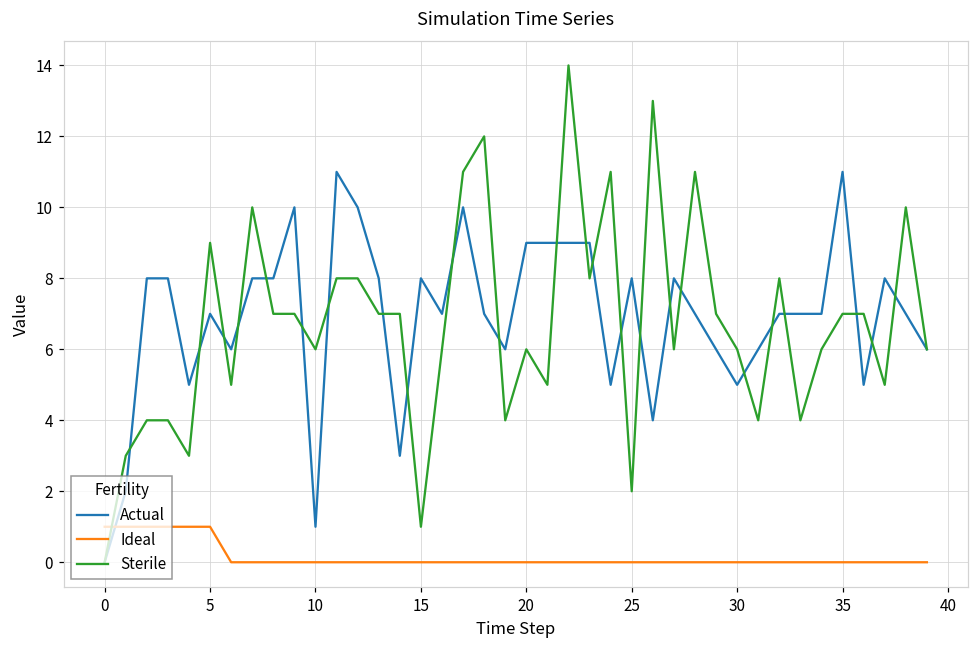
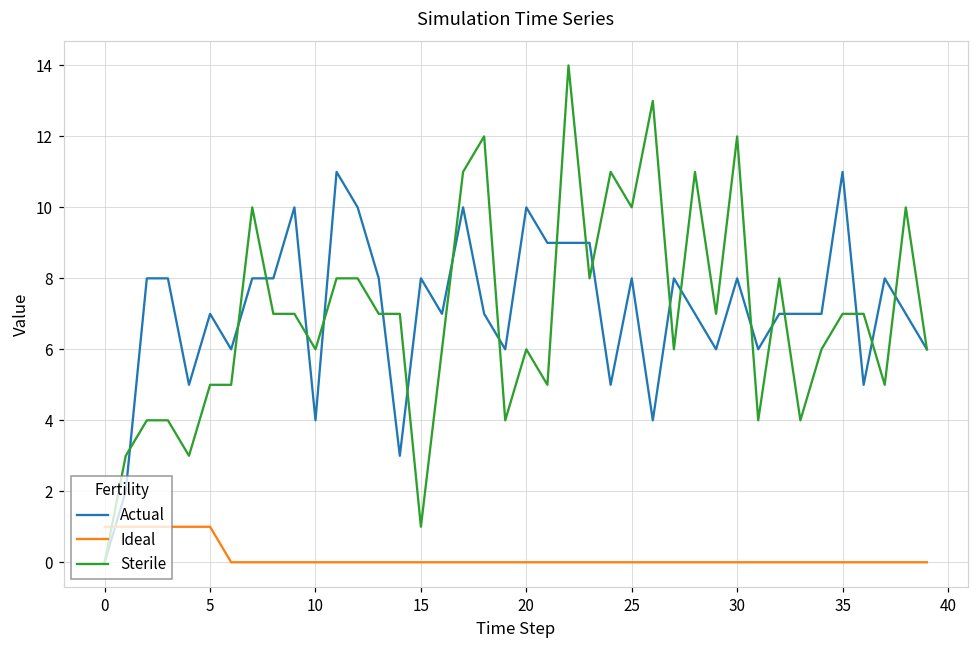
Sterile, 5: 9 -> 5
Actual, 10: 1 -> 4
Actual, 20: 9 -> 10
Sterile, 25: 2 -> 10
Actual, 30: 5 -> 8
Sterile, 30: 6 -> 12
